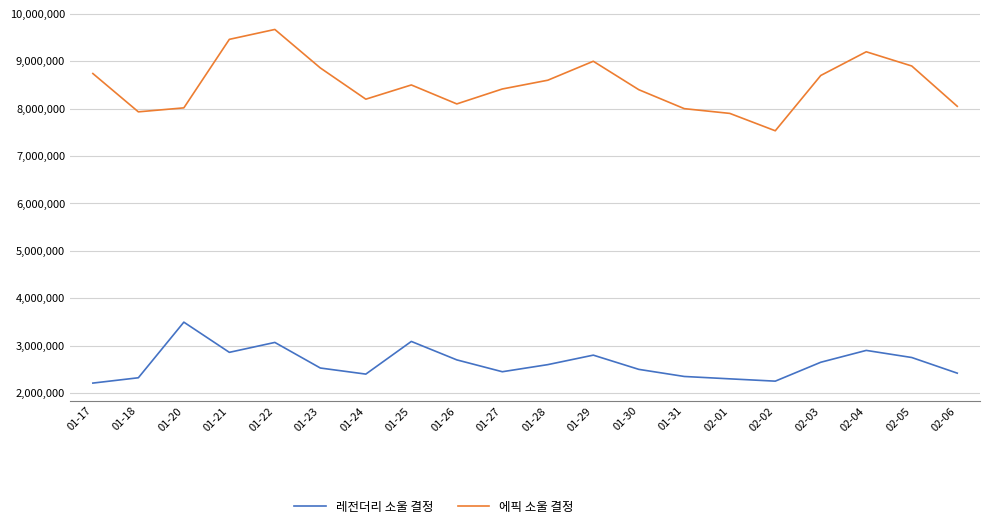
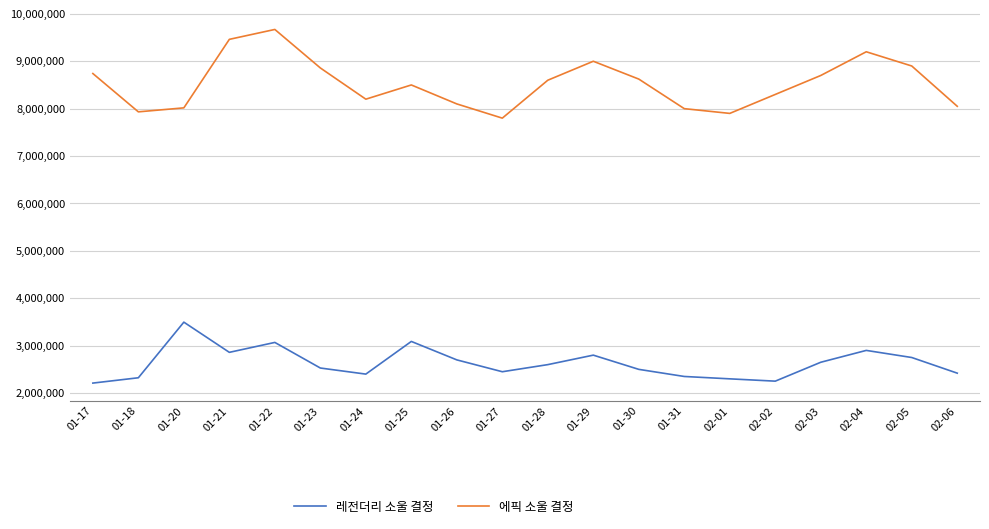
에픽 소울 결정, 01-27: 8,400,000 -> 7,800,000
에픽 소울 결정, 01-30: 8,400,000 -> 8,600,000
에픽 소울 결정, 02-02: 7,500,000 -> 8,300,000
